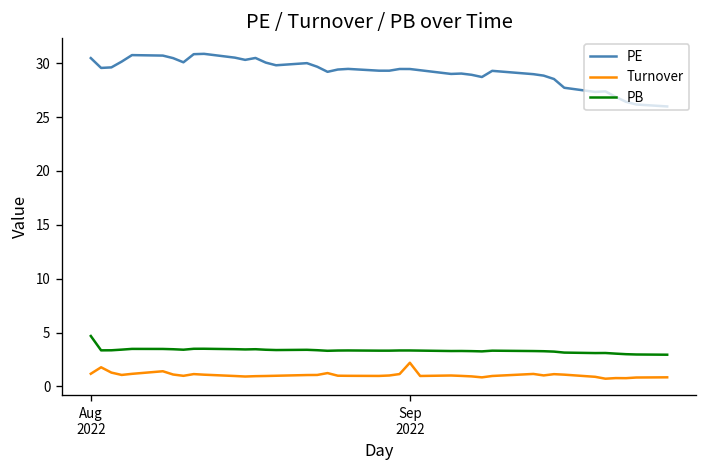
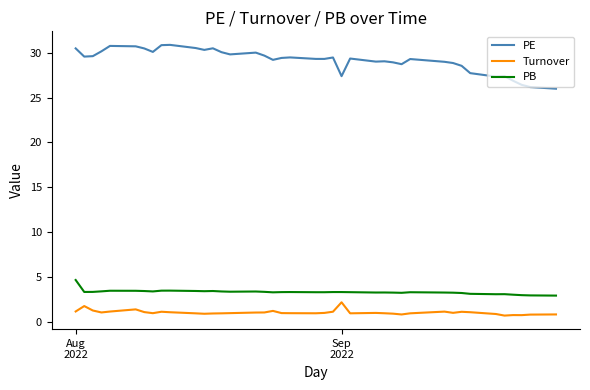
PE, Sep 2022: 29 -> 27
